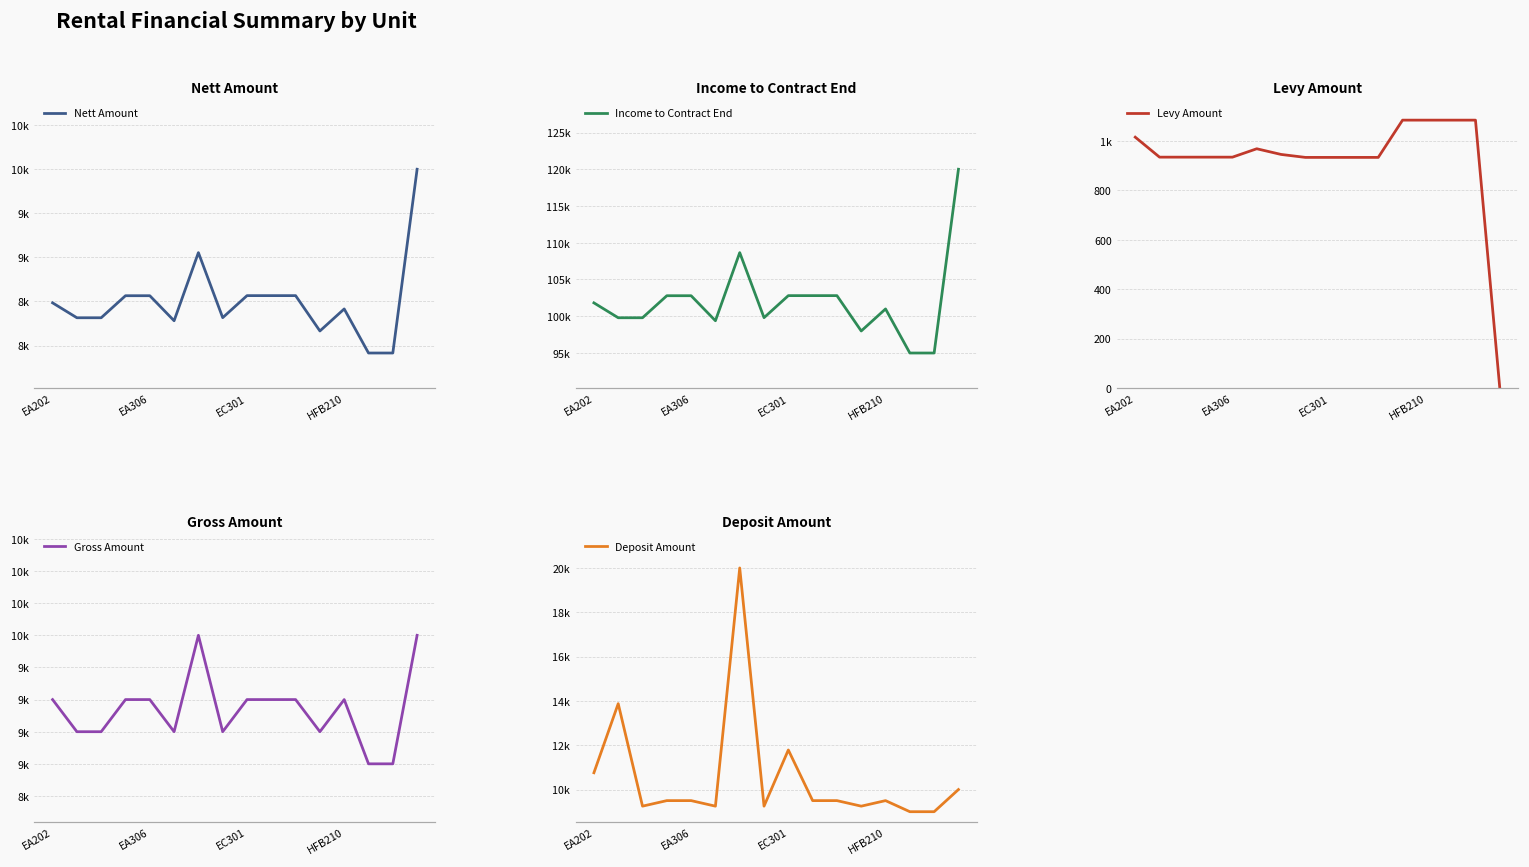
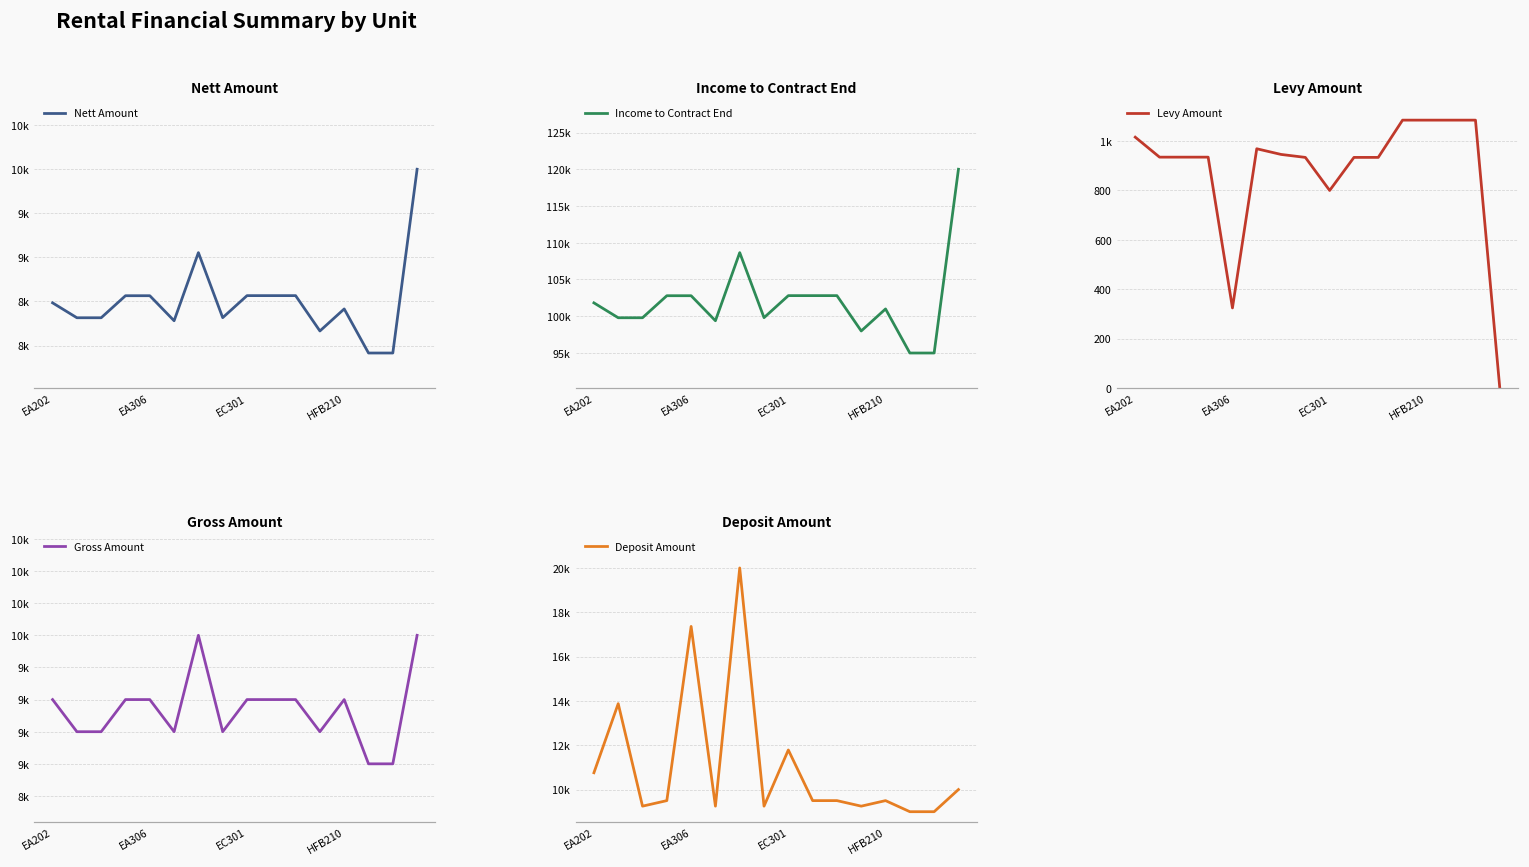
Levy Amount, EA306: 940 -> 320
Levy Amount, EC301: 930 -> 800
Deposit Amount, EA306: 9500 -> 17400
